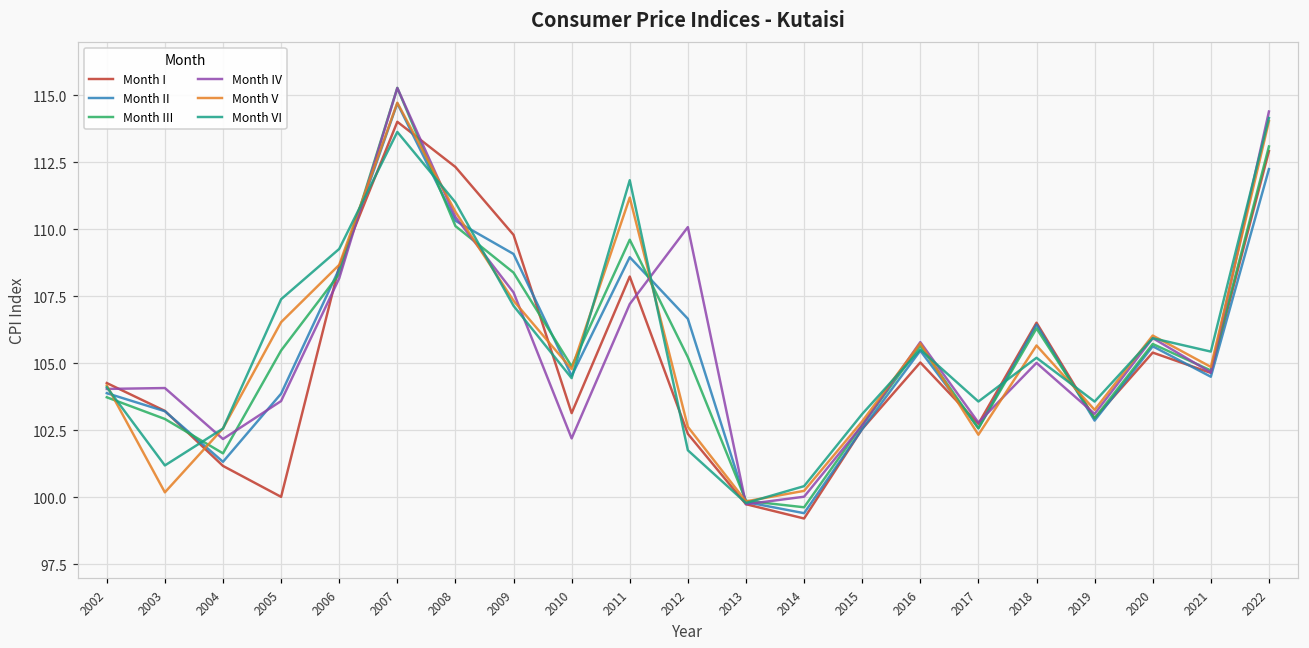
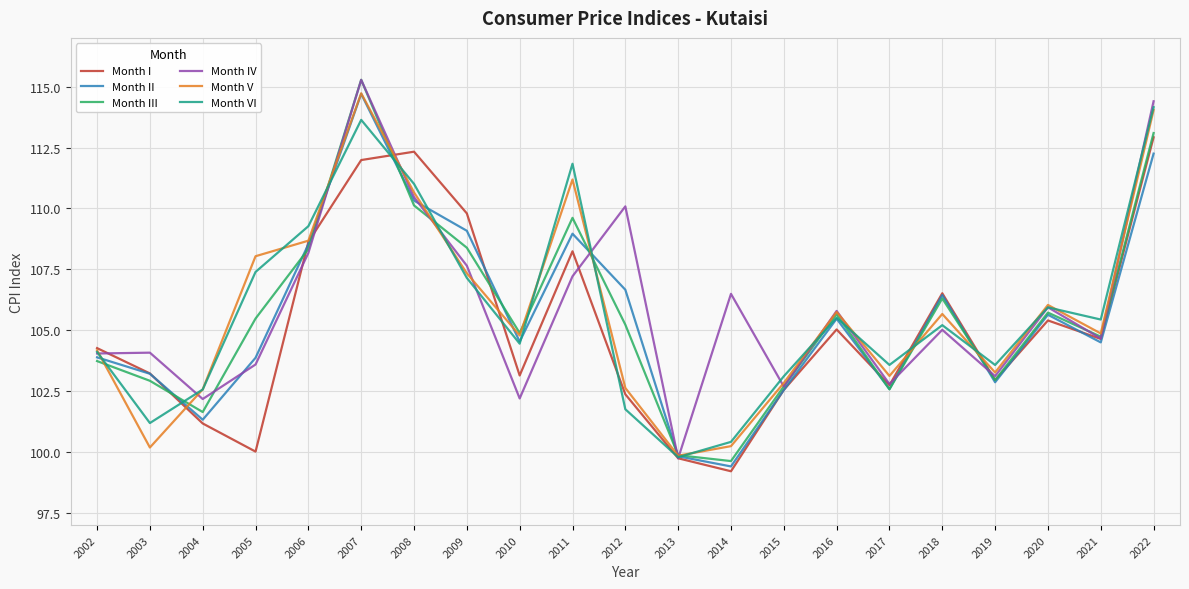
Month V, 2005: 106.5 -> 108.0
Month I, 2007: 114.0 -> 112.0
Month IV, 2014: 100.0 -> 106.5
Month V, 2017: 102.3 -> 103.1
